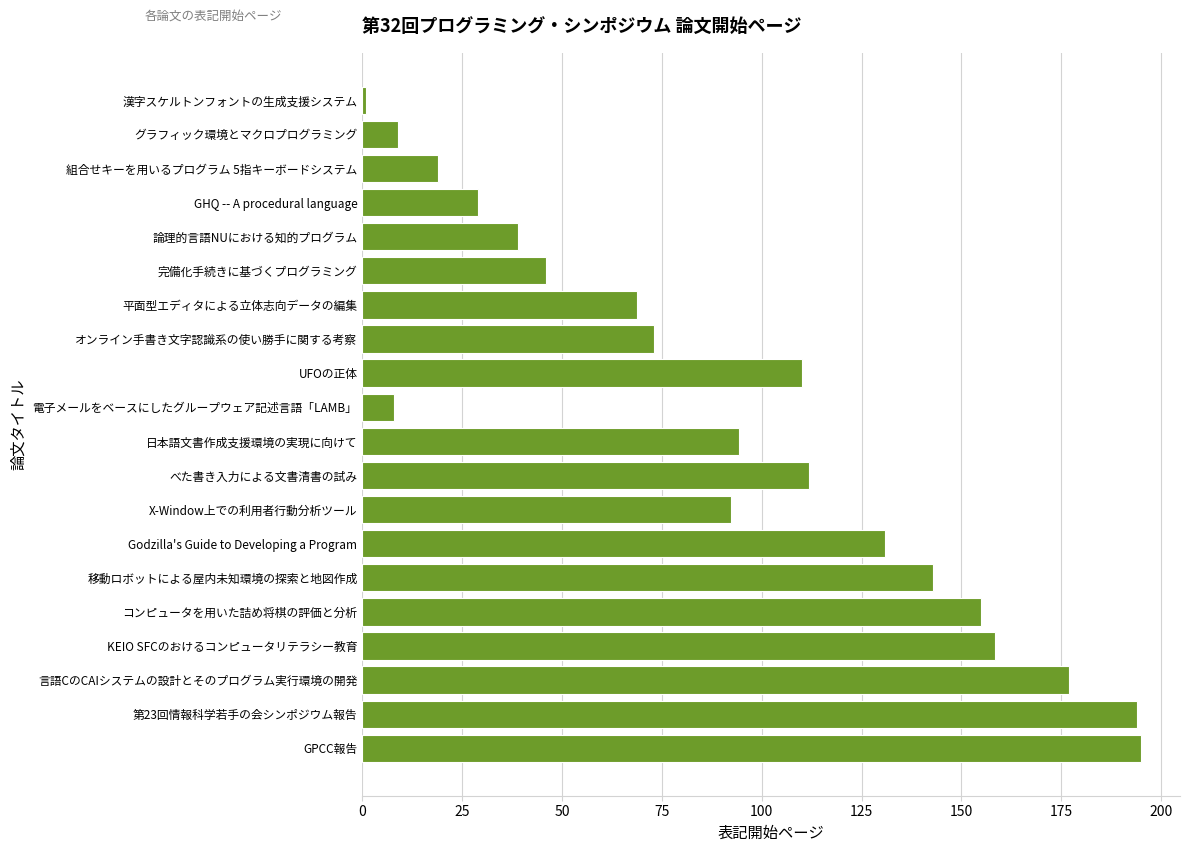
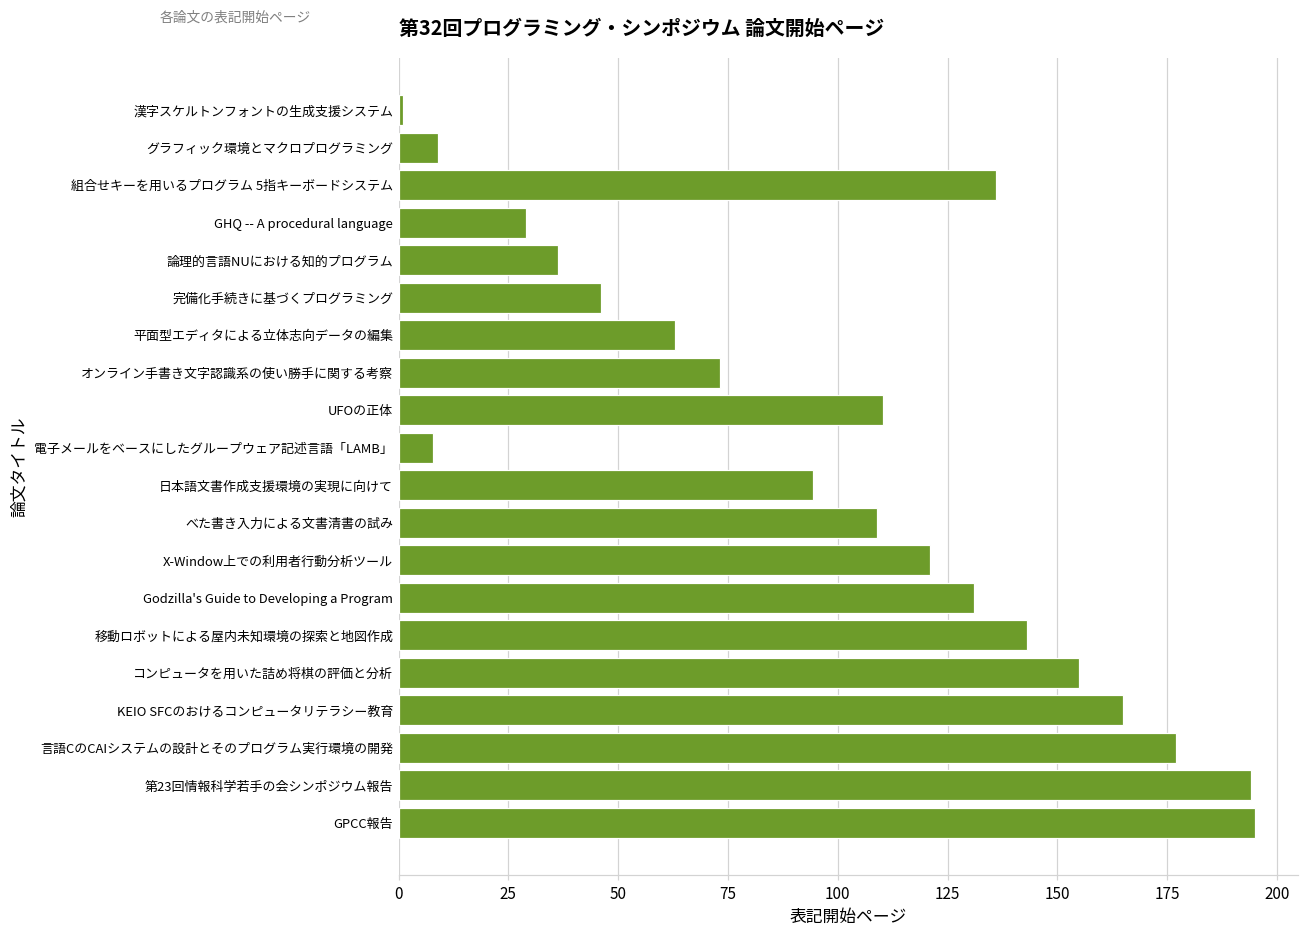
組合せキーを用いるプログラム 5指キーボードシステム: 19 -> 136
論理的言語NUにおける知的プログラム: 39 -> 36
平面型エディタによる立体志向データの編集: 69 -> 63
べた書き入力による文書清書の試み: 112 -> 109
X-Window上での利用者行動分析ツール: 92 -> 121
KEIO SFCのおけるコンピュータリテラシー教育: 159 -> 165
